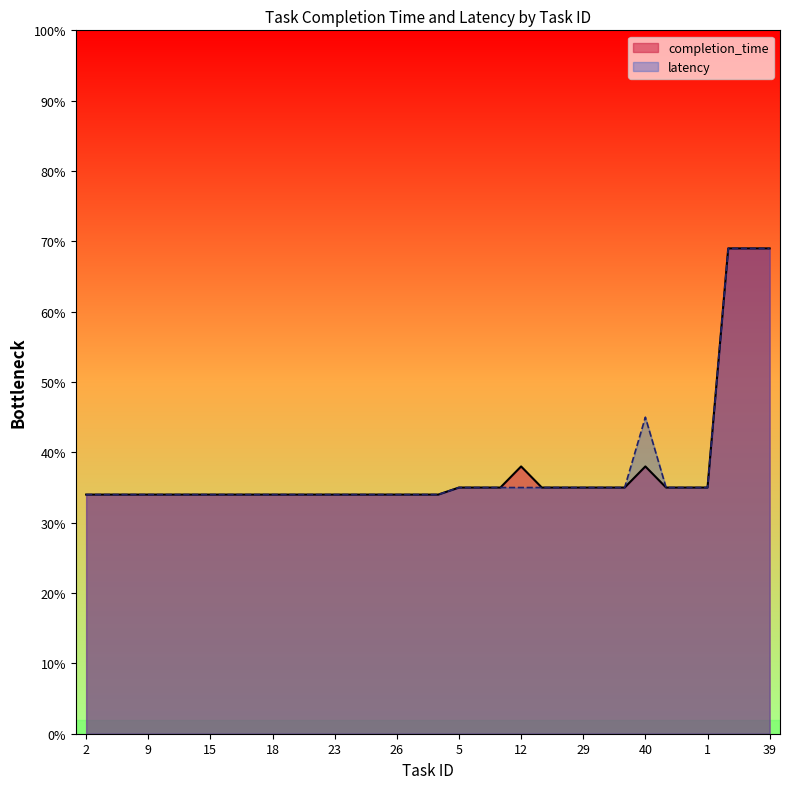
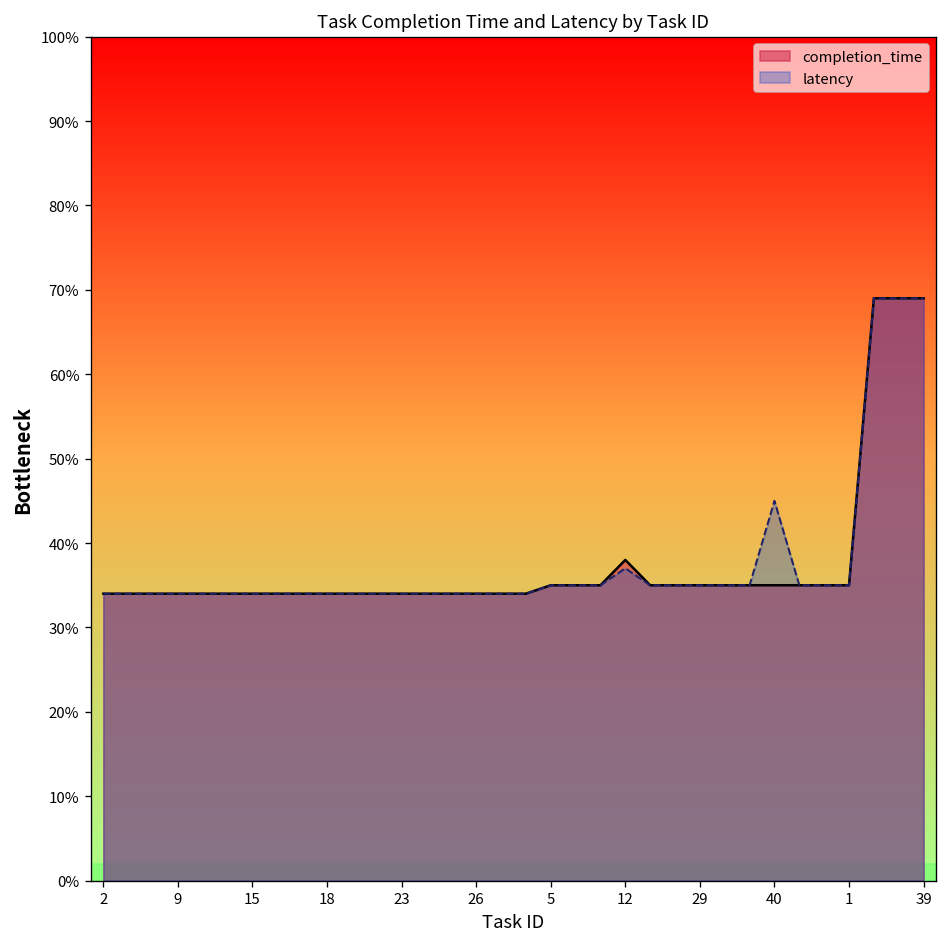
latency, 12: 35% -> 37%
completion_time, 40: 38% -> 35%
